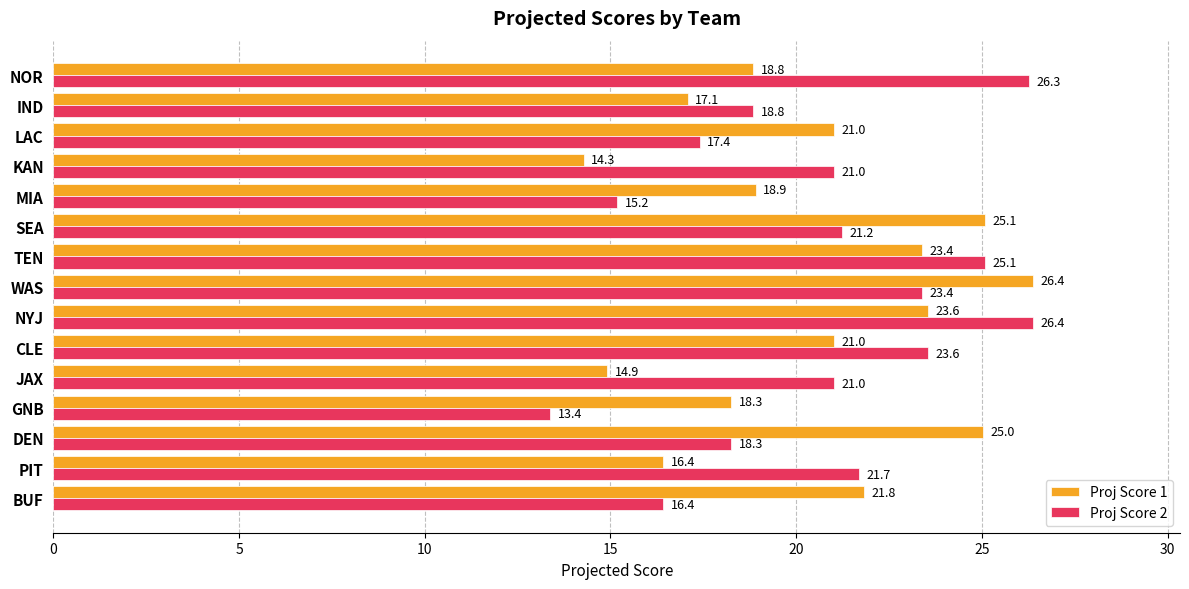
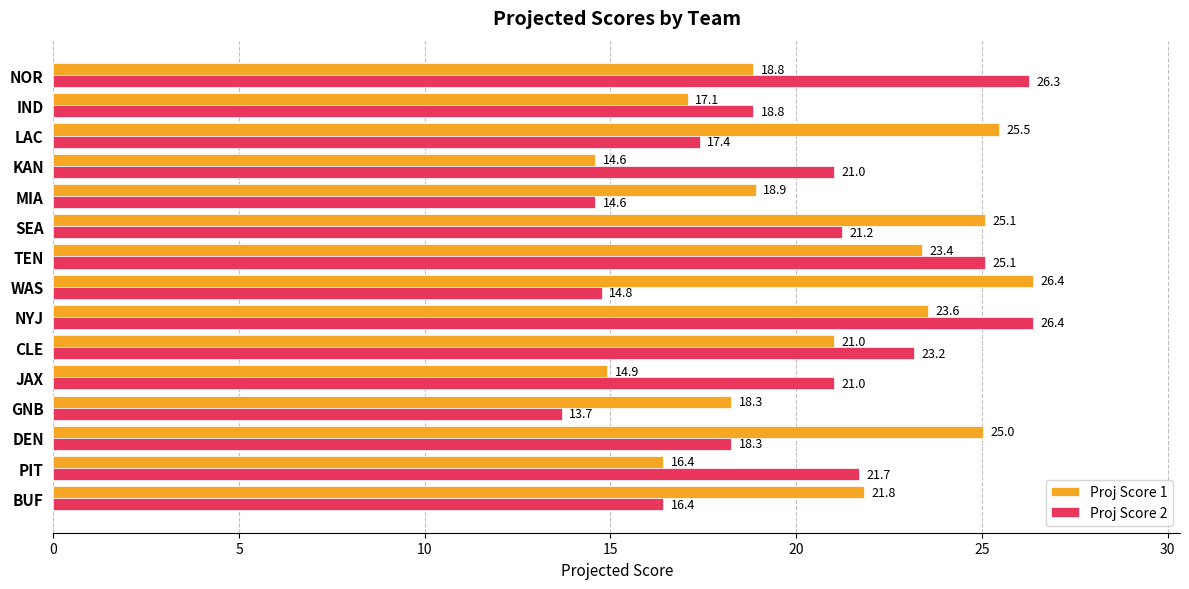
Proj Score 1, LAC: 21.0 -> 25.5
Proj Score 1, KAN: 14.3 -> 14.6
Proj Score 2, MIA: 15.2 -> 14.6
Proj Score 2, WAS: 23.4 -> 14.8
Proj Score 2, CLE: 23.6 -> 23.2
Proj Score 2, GNB: 13.4 -> 13.7
